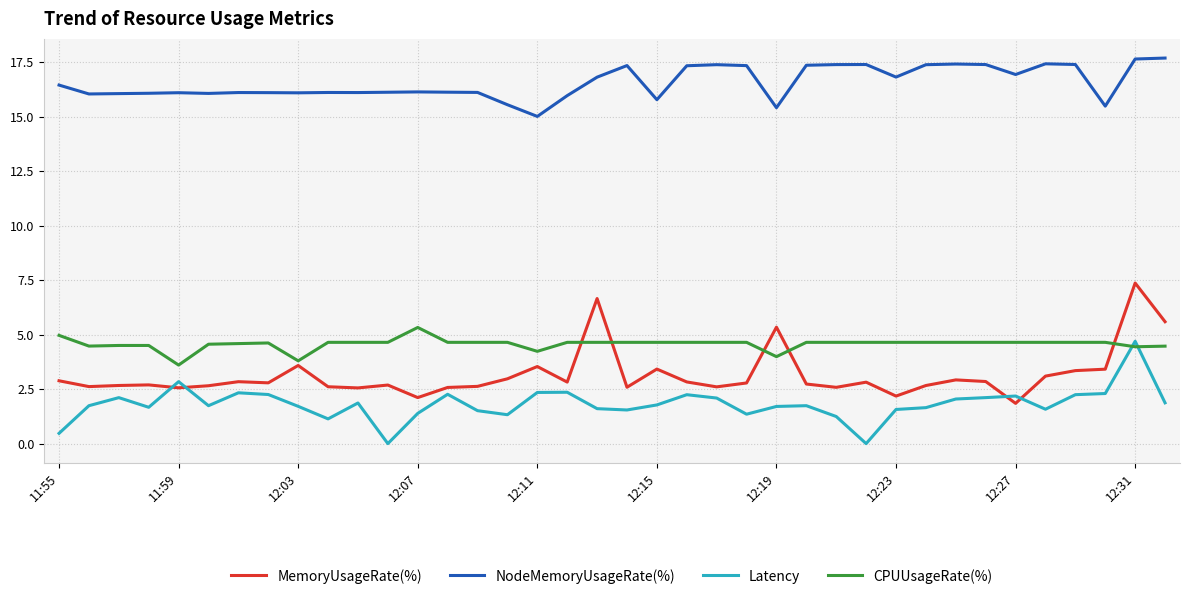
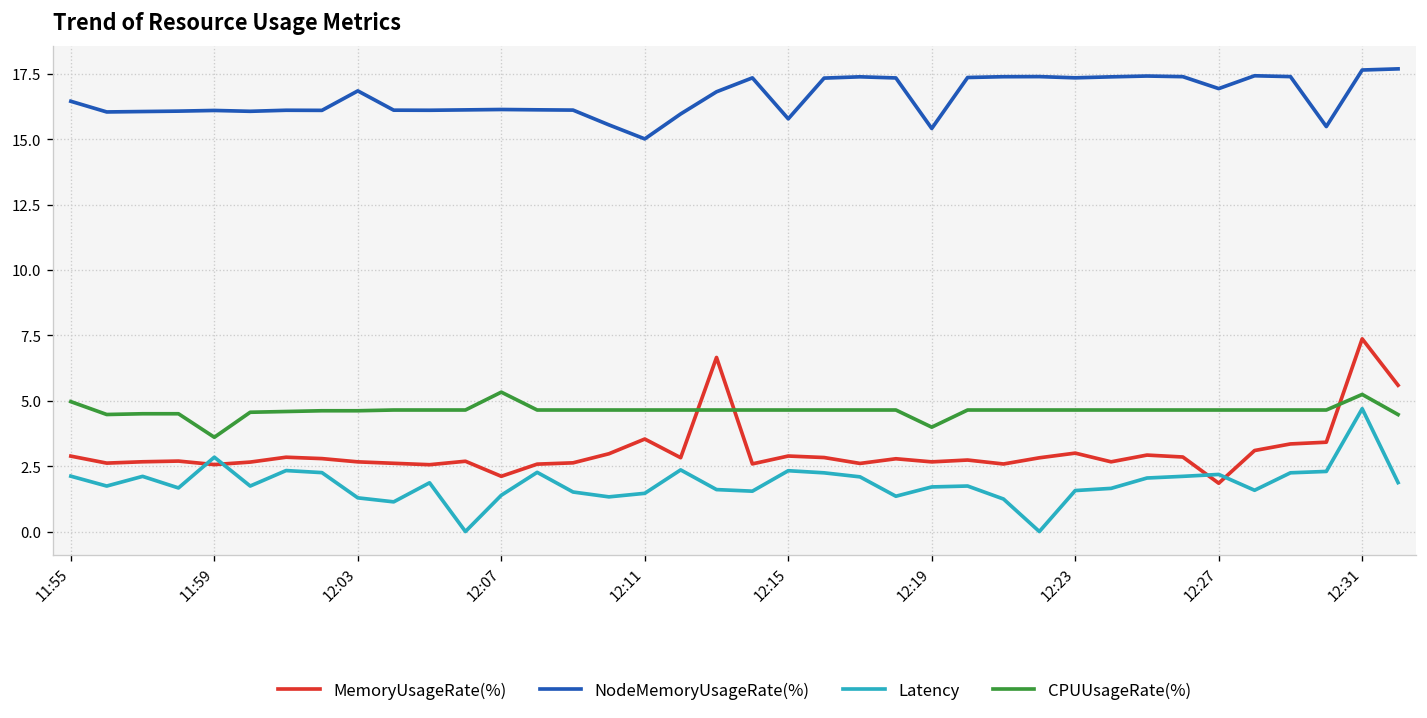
Latency, 11:55: 0.5 -> 2.1
MemoryUsageRate(%), 12:03: 3.6 -> 2.7
NodeMemoryUsageRate(%), 12:03: 16.1 -> 16.8
Latency, 12:03: 1.7 -> 1.3
CPUUsageRate(%), 12:03: 3.8 -> 4.6
Latency, 12:11: 2.3 -> 1.5
CPUUsageRate(%), 12:11: 4.2 -> 4.6
MemoryUsageRate(%), 12:15: 3.4 -> 2.9
Latency, 12:15: 1.8 -> 2.3
MemoryUsageRate(%), 12:19: 5.3 -> 2.7
MemoryUsageRate(%), 12:23: 2.2 -> 3.0
NodeMemoryUsageRate(%), 12:23: 16.8 -> 17.3
CPUUsageRate(%), 12:31: 4.4 -> 5.2
